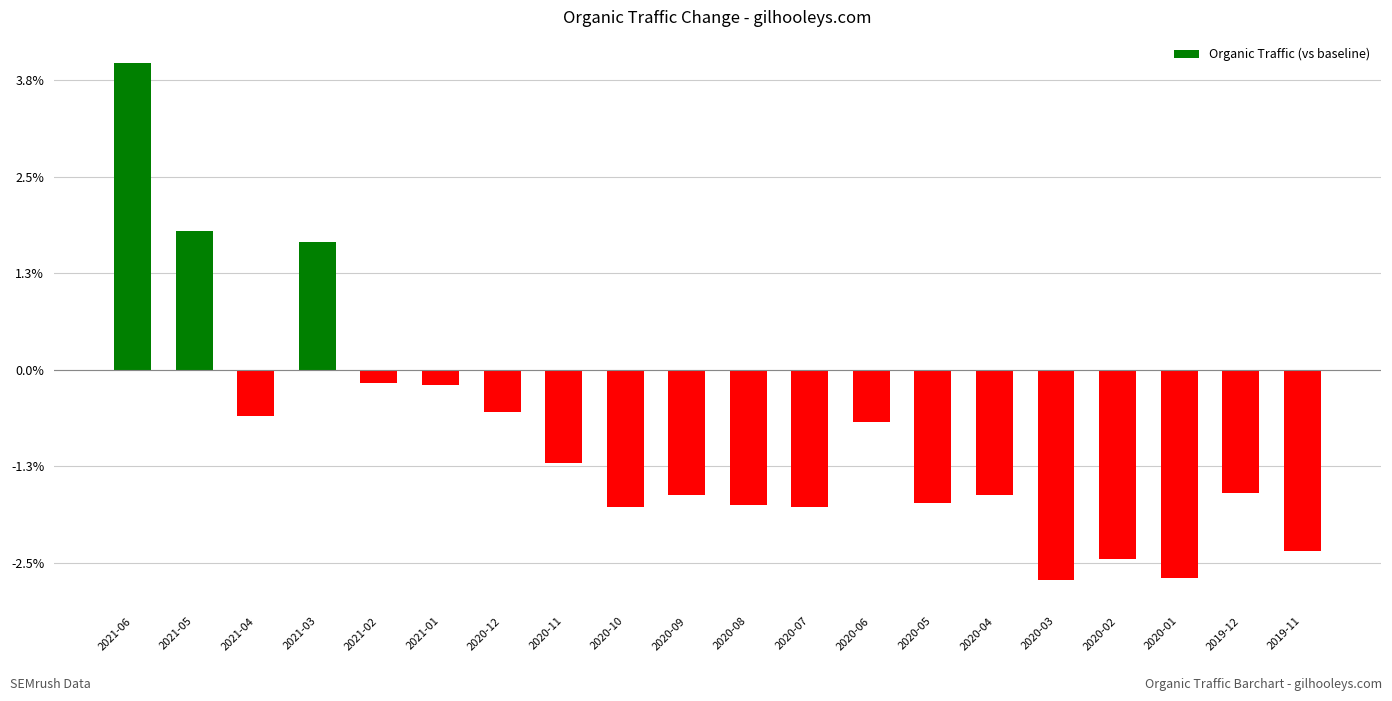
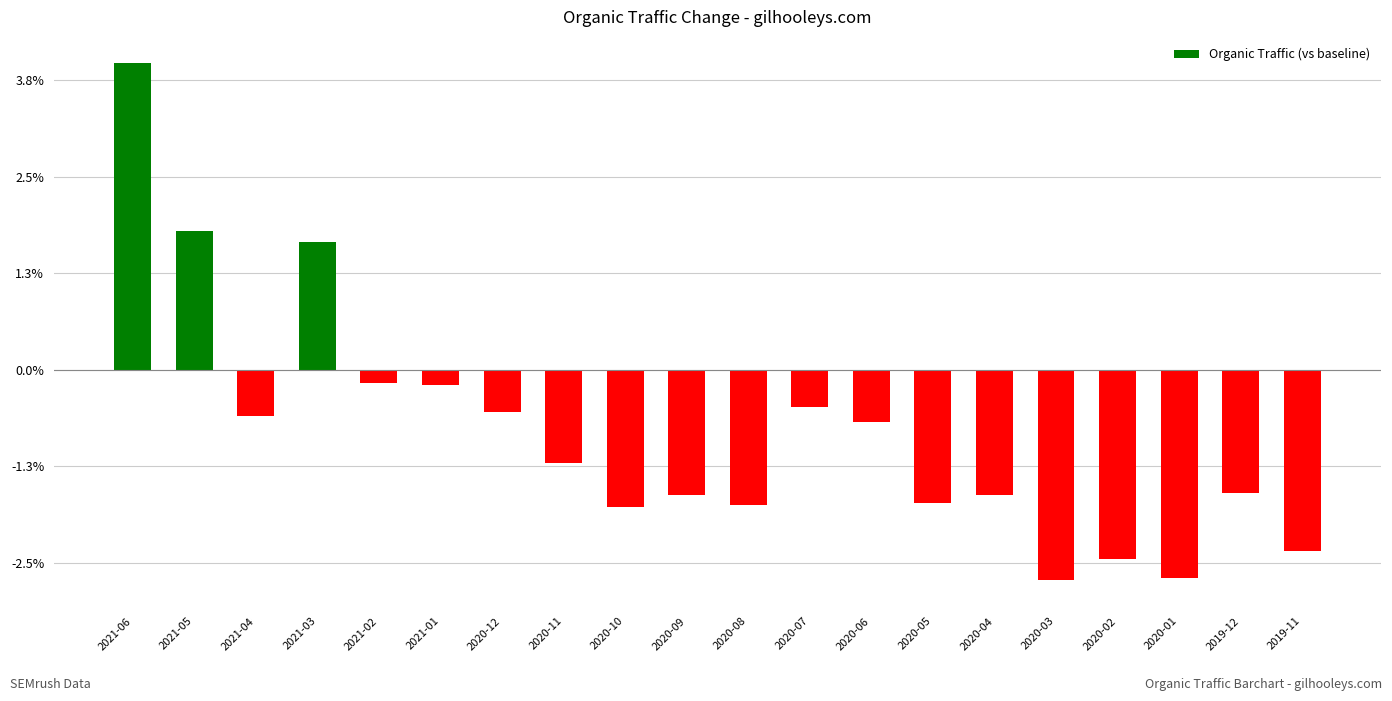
2020-07: -1.8% -> -0.5%
